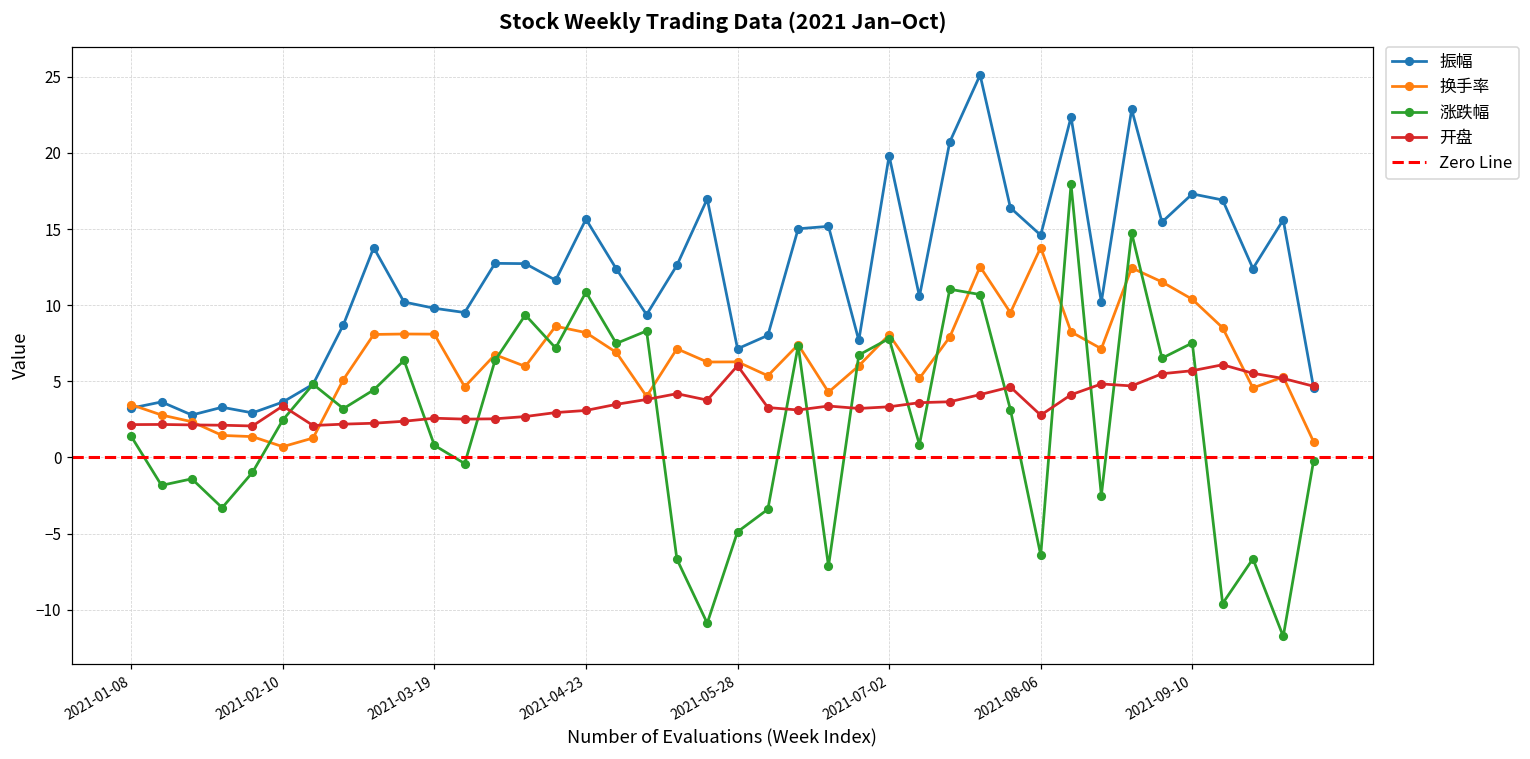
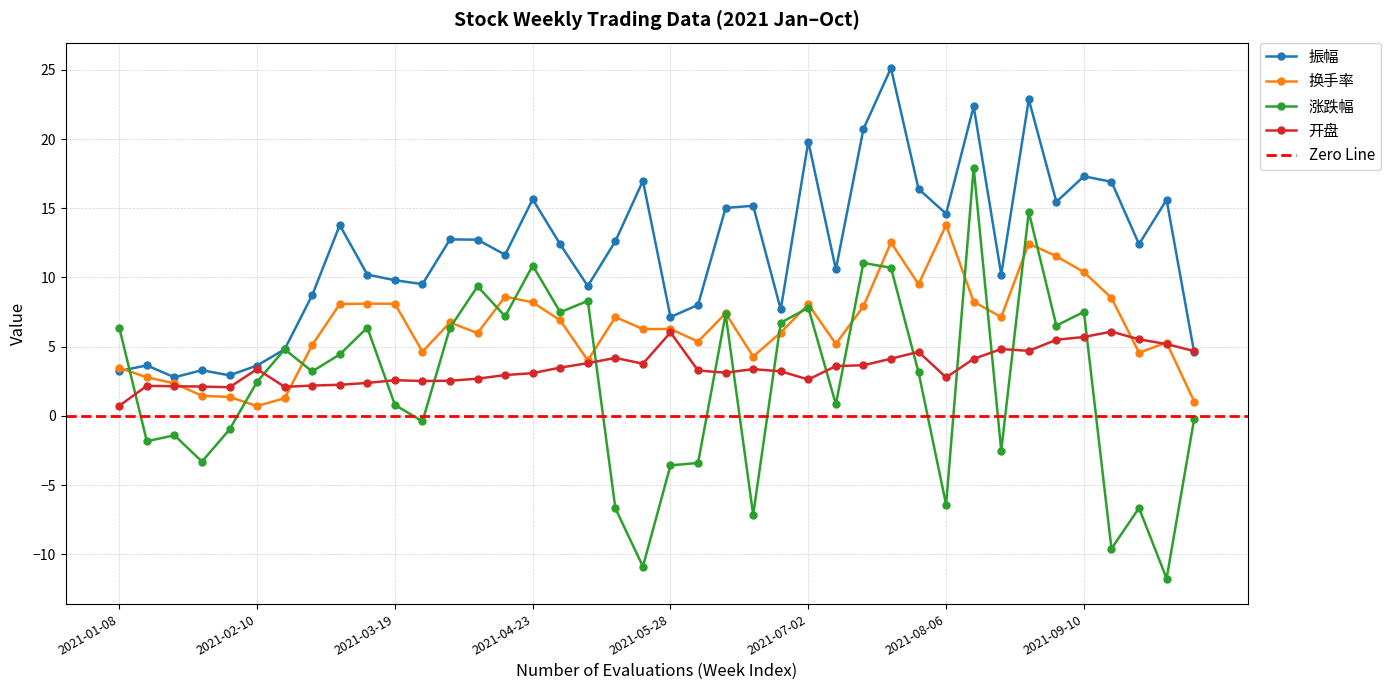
涨跌幅, 2021-01-08: 1.4 -> 6.4
开盘, 2021-01-08: 2.2 -> 0.7
涨跌幅, 2021-05-28: -4.9 -> -3.6
开盘, 2021-07-02: 3.3 -> 2.6
